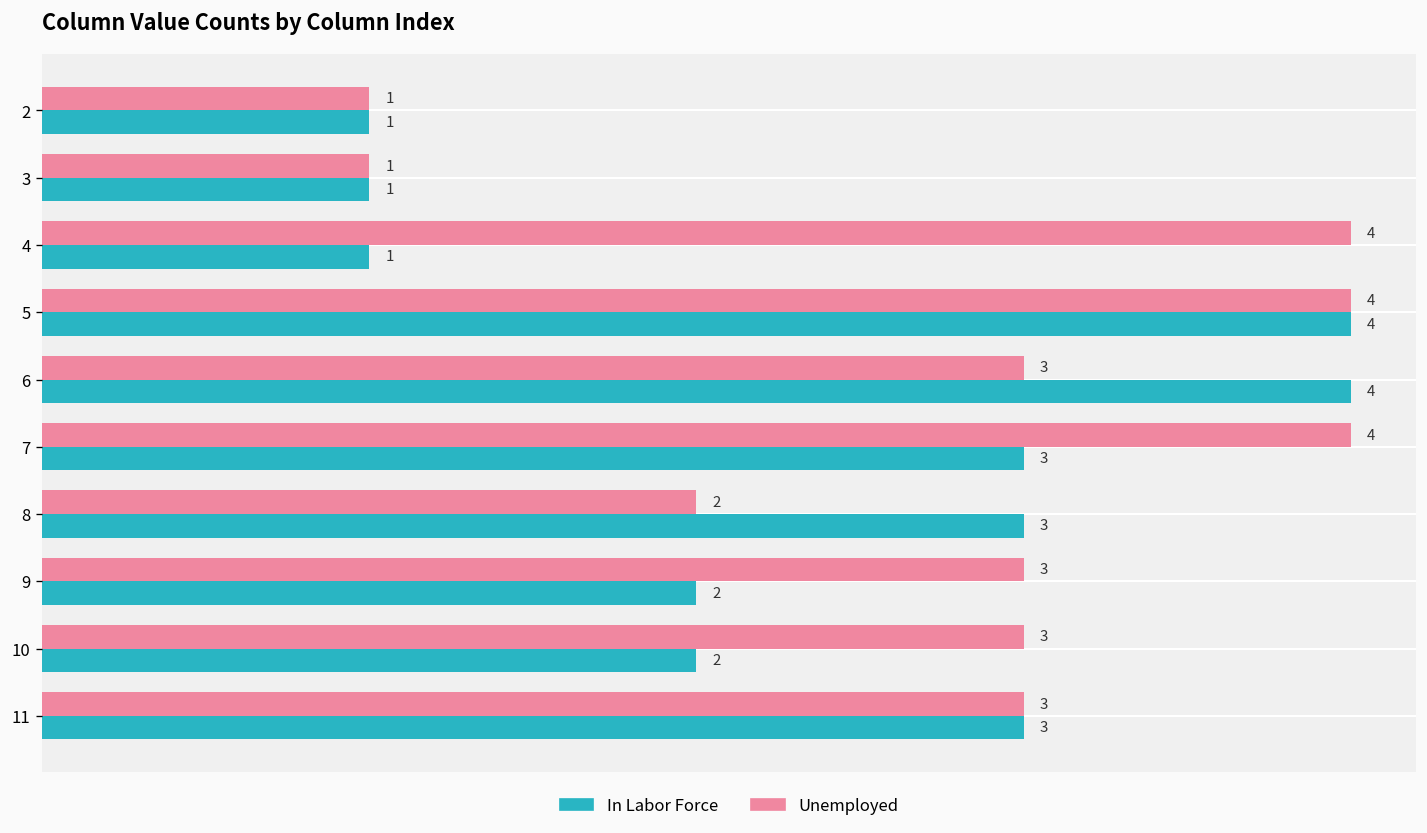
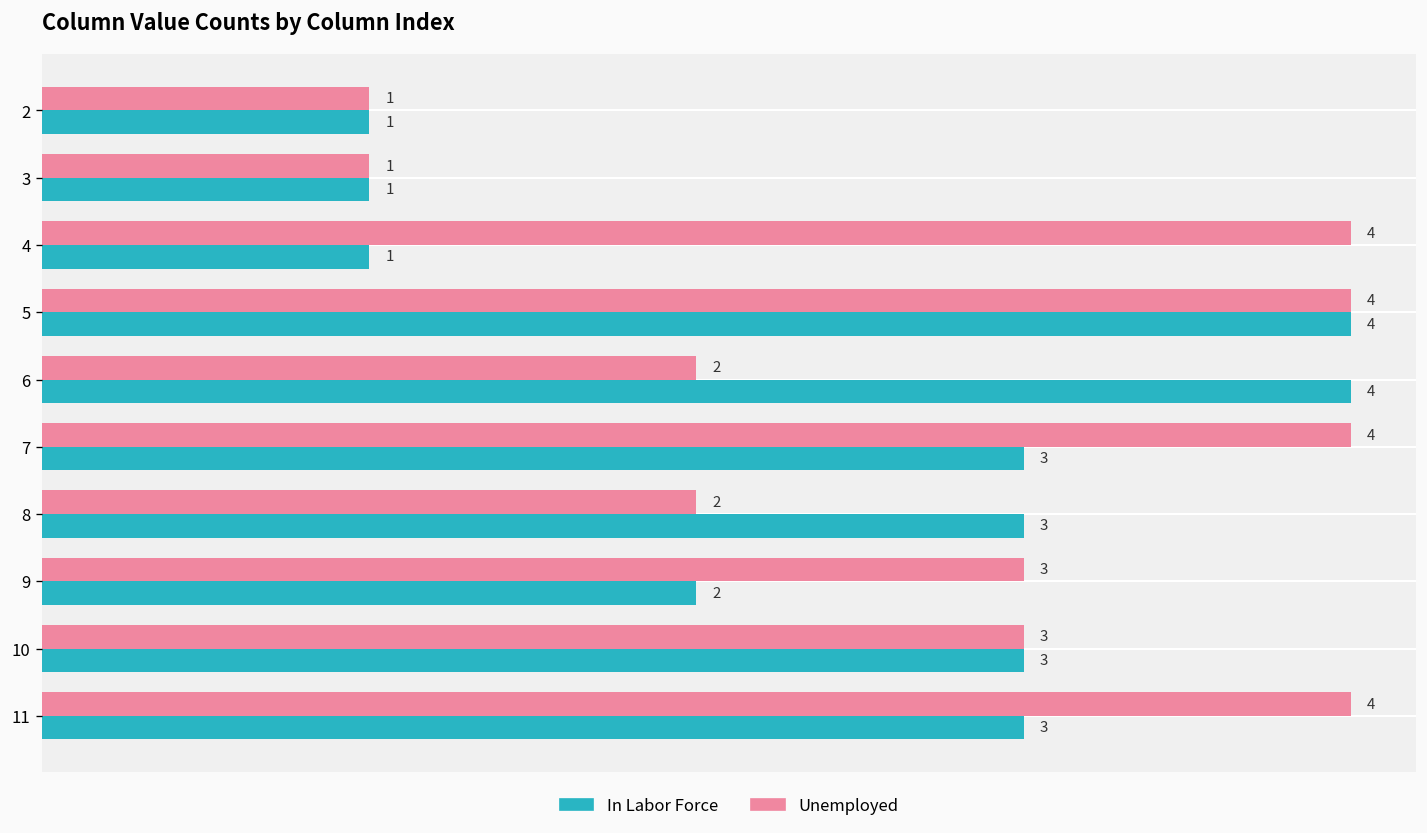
Unemployed, 6: 3 -> 2
In Labor Force, 10: 2 -> 3
Unemployed, 11: 3 -> 4
